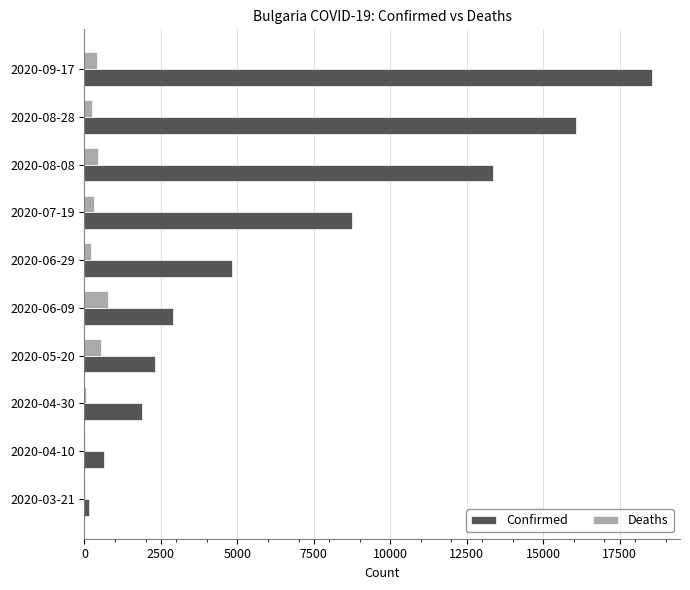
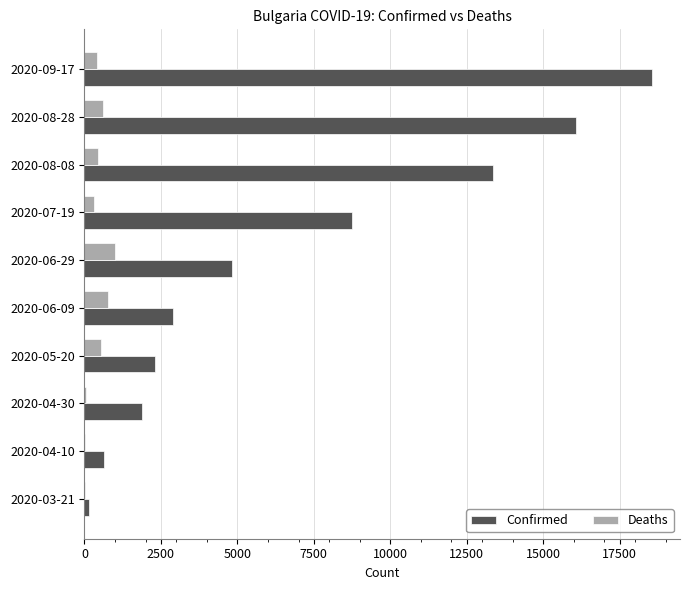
Deaths, 2020-08-28: 200 -> 600
Deaths, 2020-06-29: 200 -> 1000
